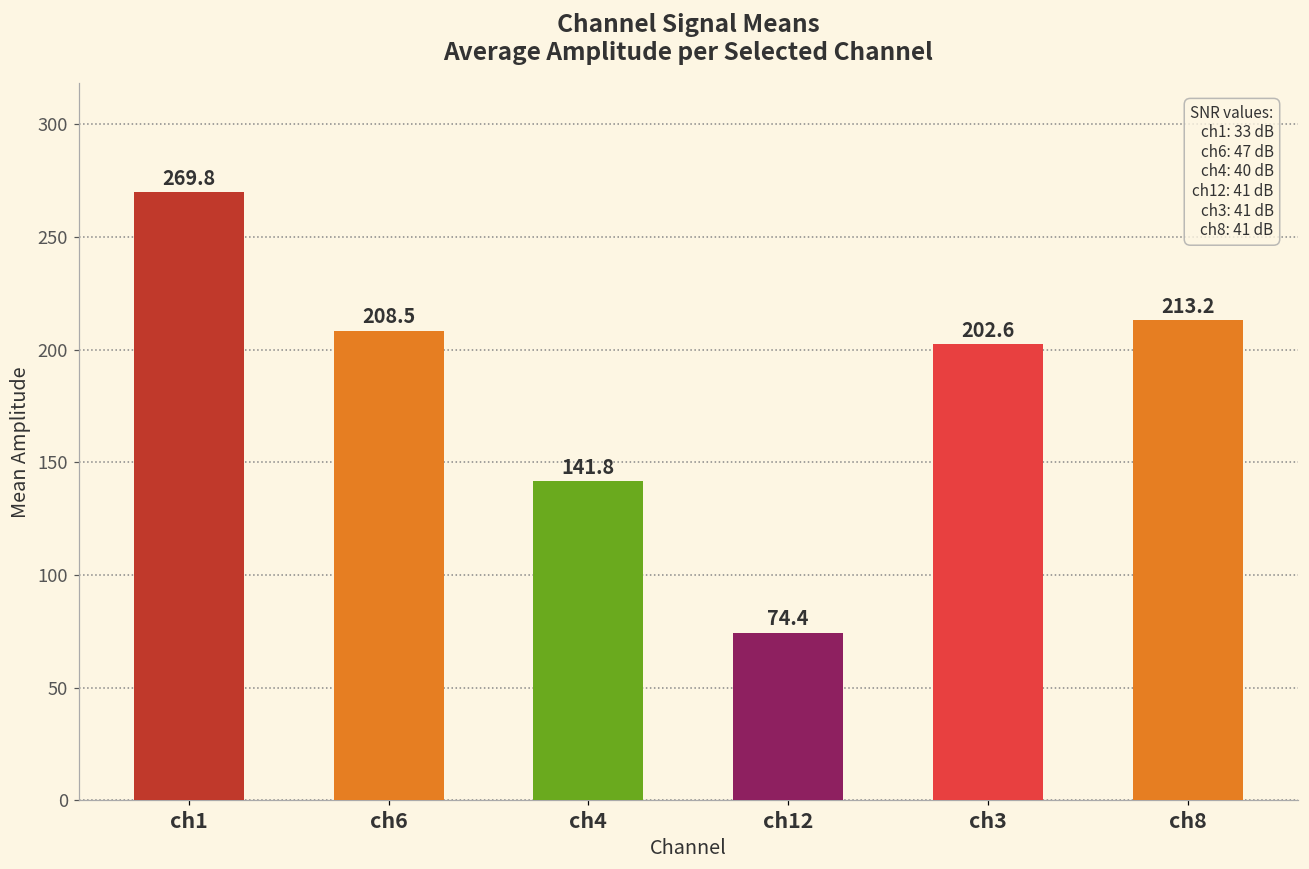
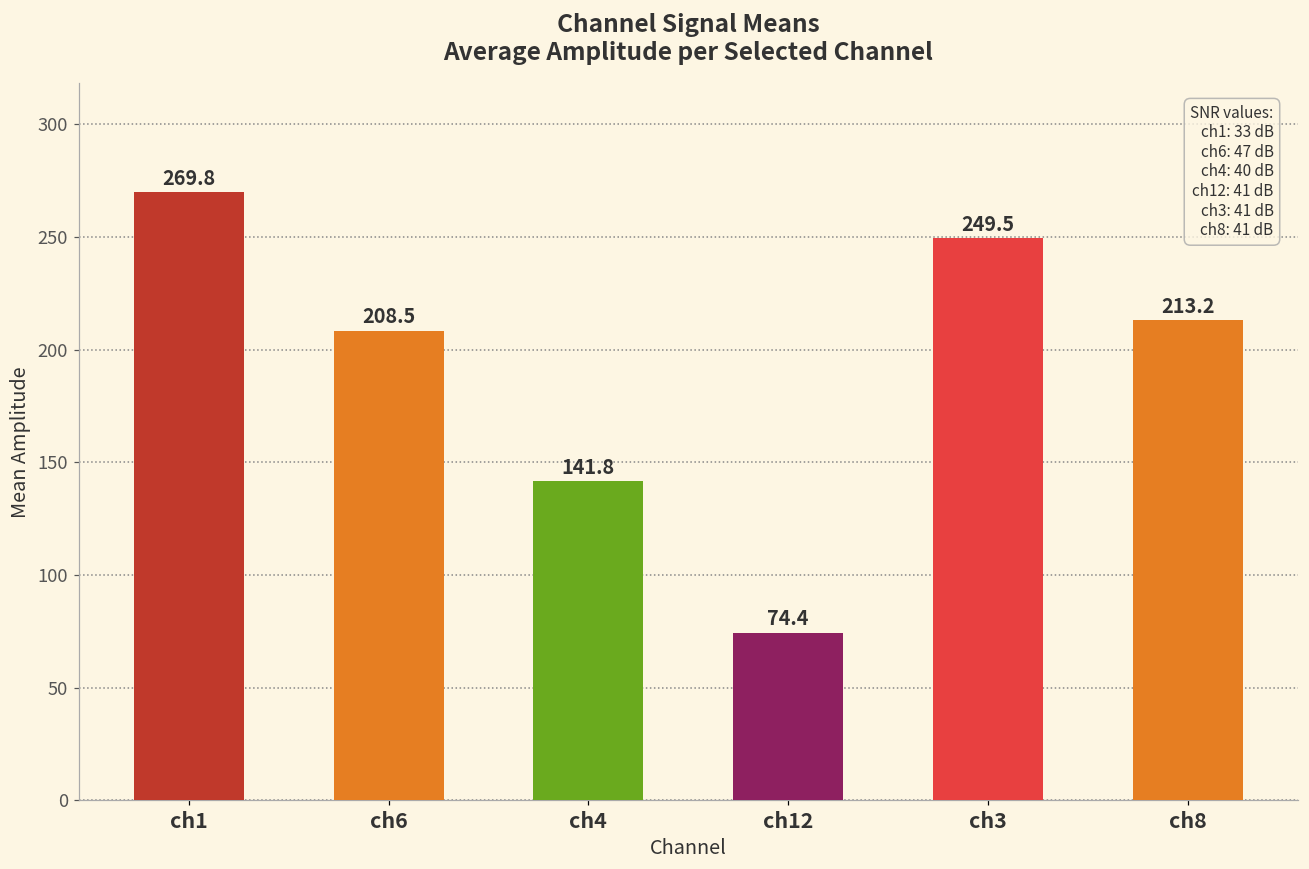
ch3: 202.6 -> 249.5
